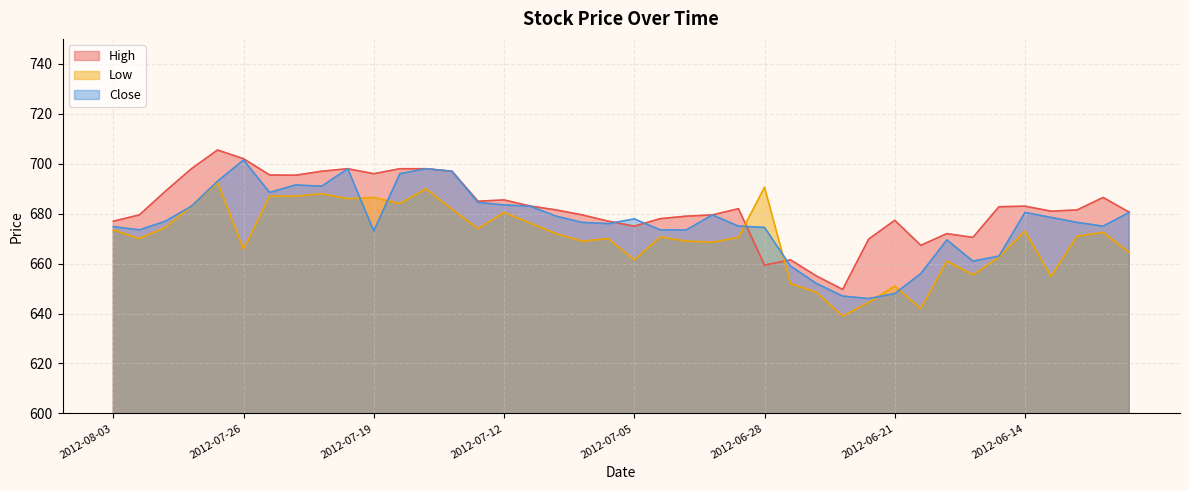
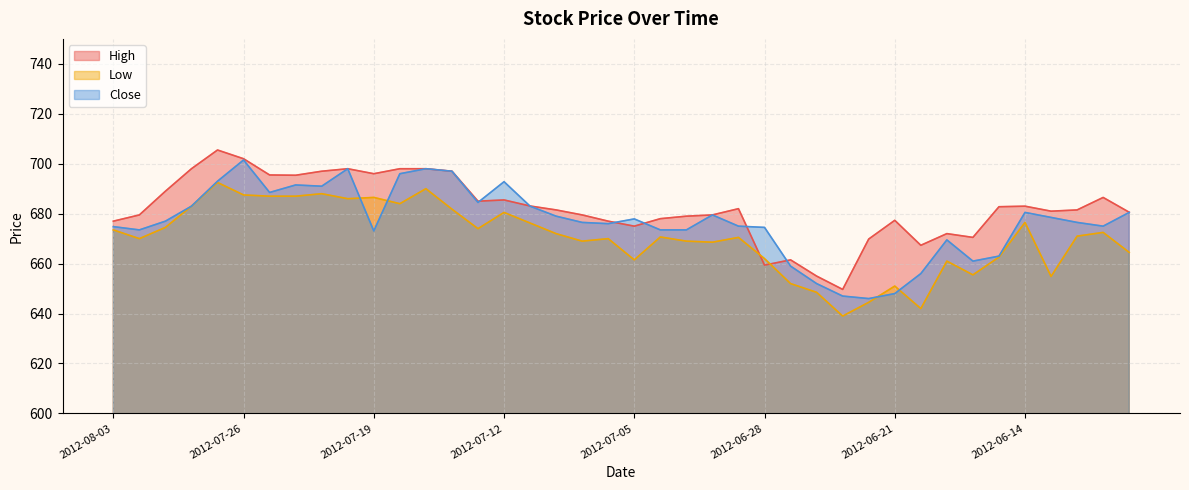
Low, 2012-07-26: 666 -> 688
Close, 2012-07-12: 684 -> 693
Low, 2012-06-28: 691 -> 662
Low, 2012-06-14: 673 -> 677
